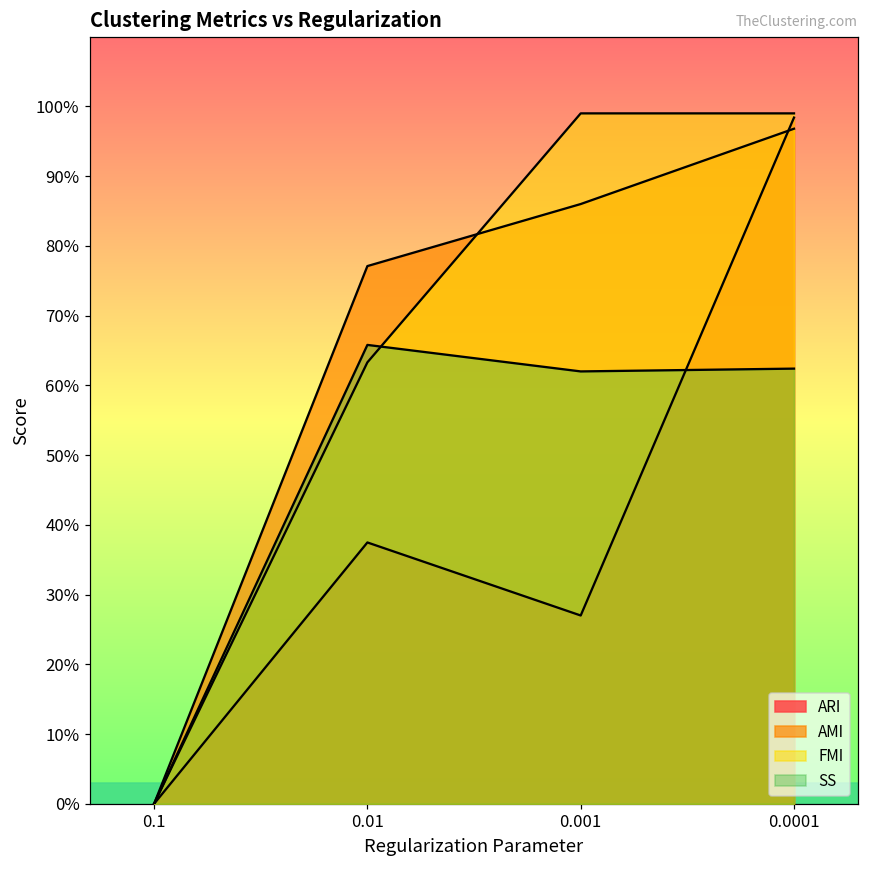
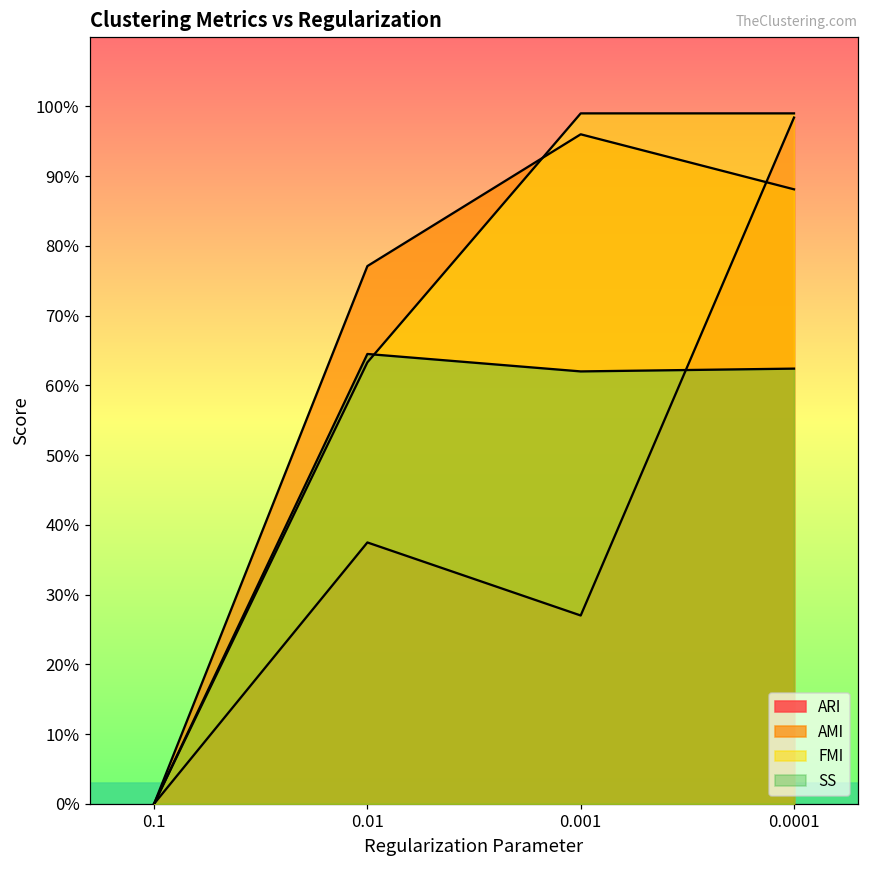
SS, 0.01: 66% -> 65%
AMI, 0.001: 86% -> 96%
AMI, 0.0001: 97% -> 88%
